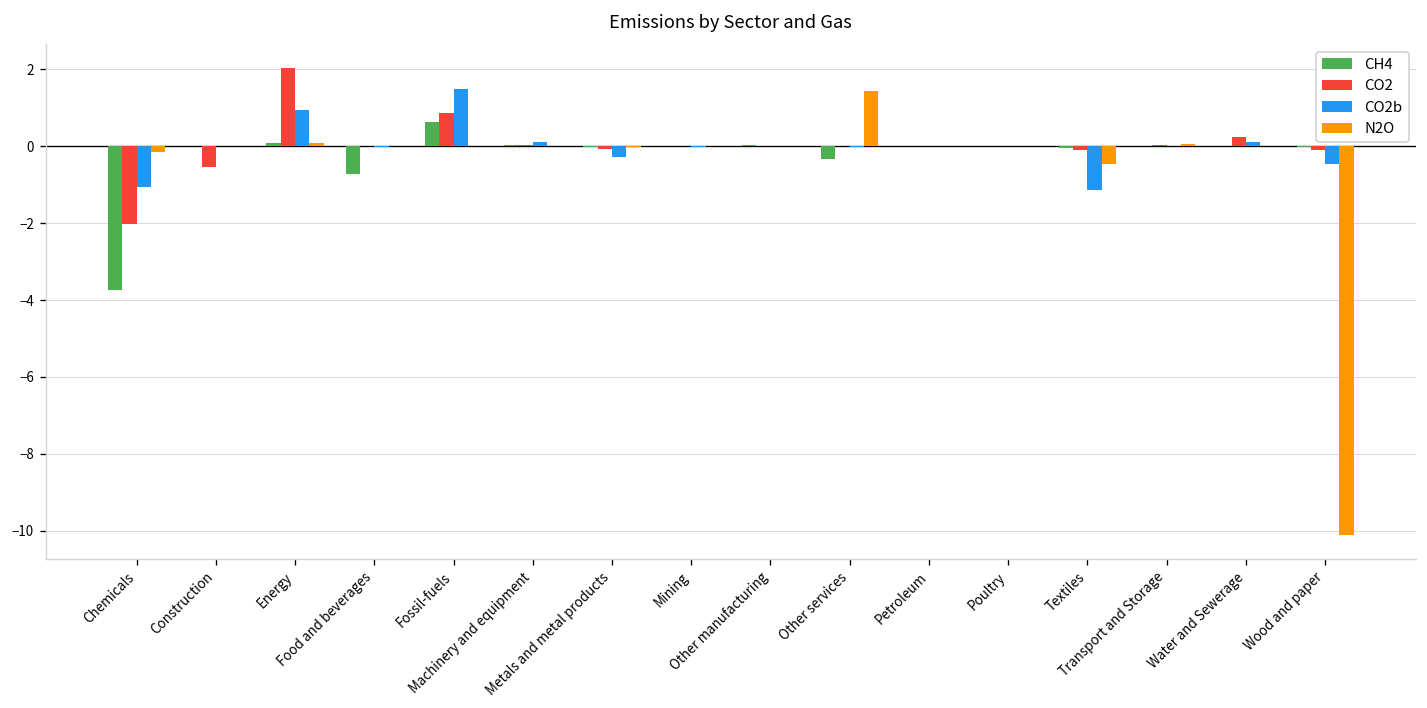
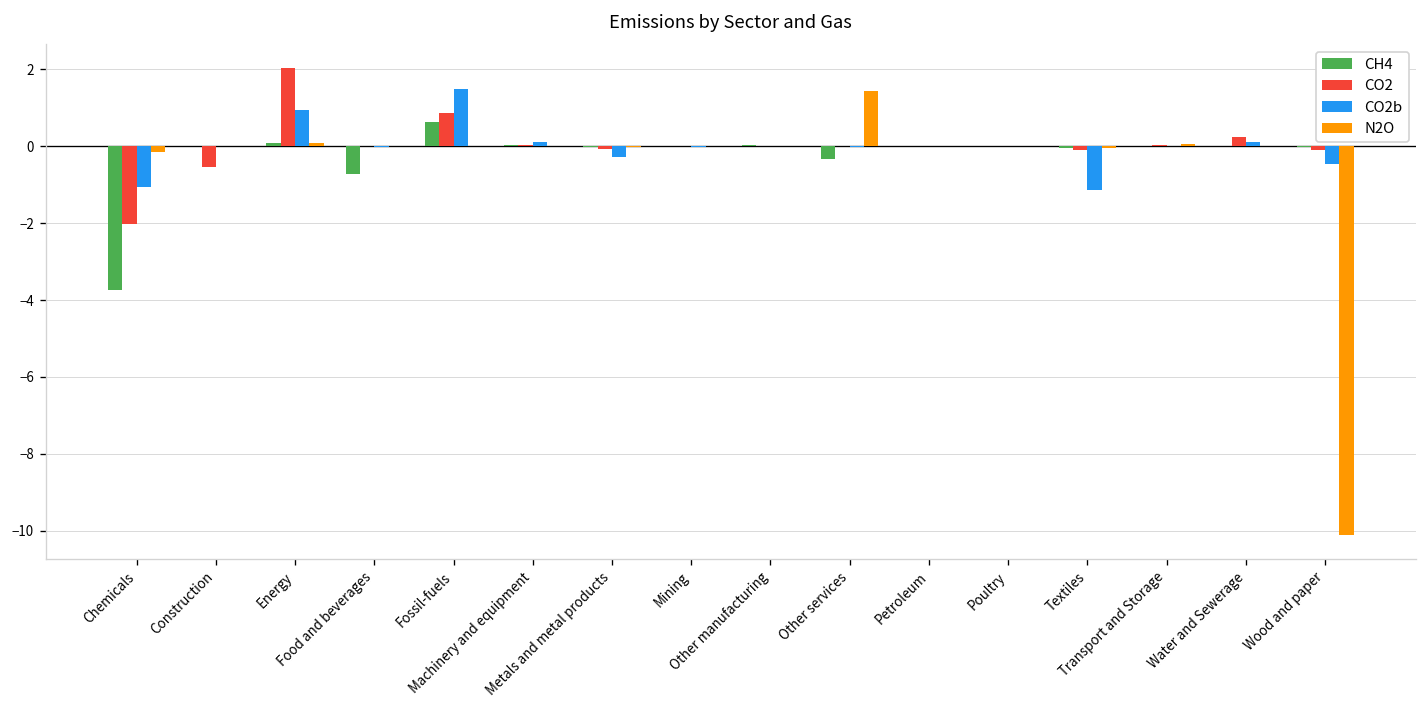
N2O, Textiles: -0.5 -> -0.1
